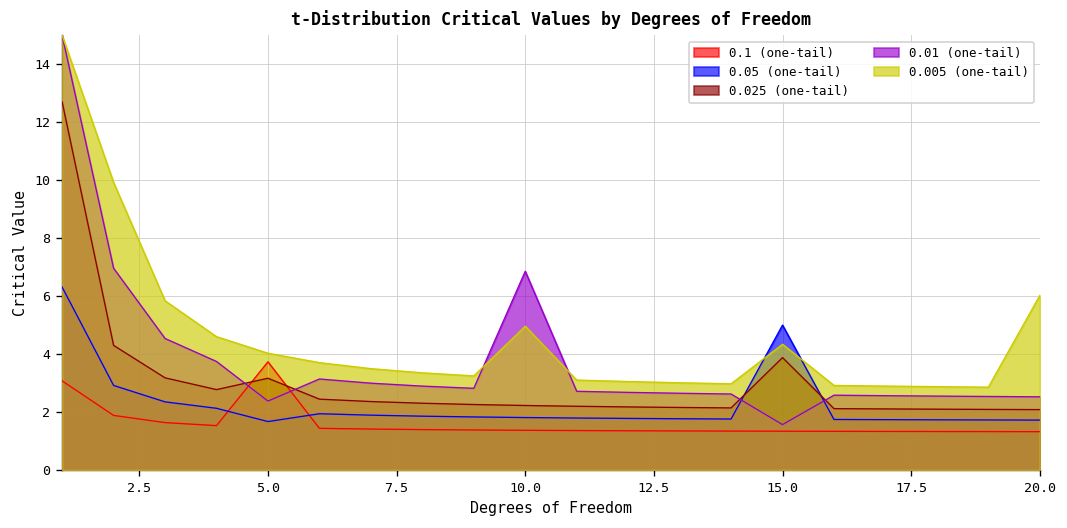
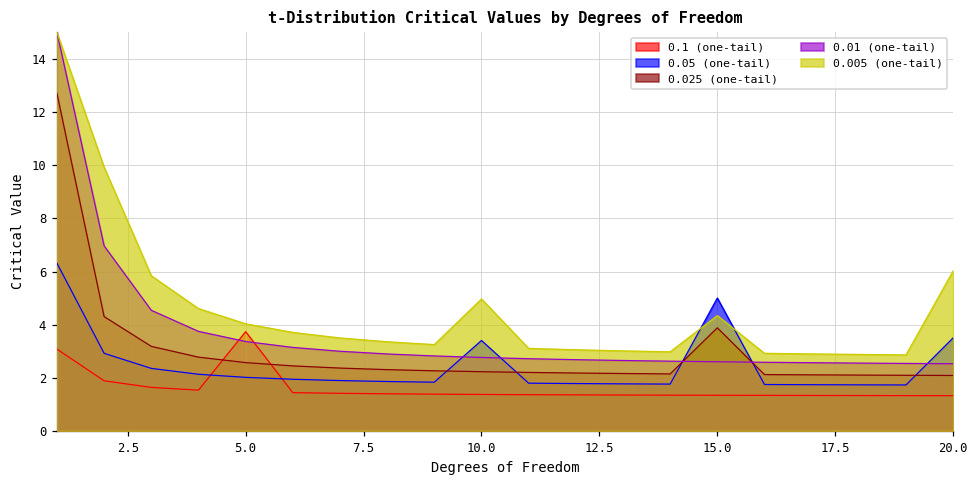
0.05 (one-tail), 5.0: 1.7 -> 2.0
0.025 (one-tail), 5.0: 3.2 -> 2.6
0.01 (one-tail), 5.0: 2.4 -> 3.4
0.05 (one-tail), 10.0: 1.8 -> 3.4
0.01 (one-tail), 10.0: 6.9 -> 2.8
0.01 (one-tail), 15.0: 1.6 -> 2.6
0.05 (one-tail), 20.0: 1.7 -> 3.5
